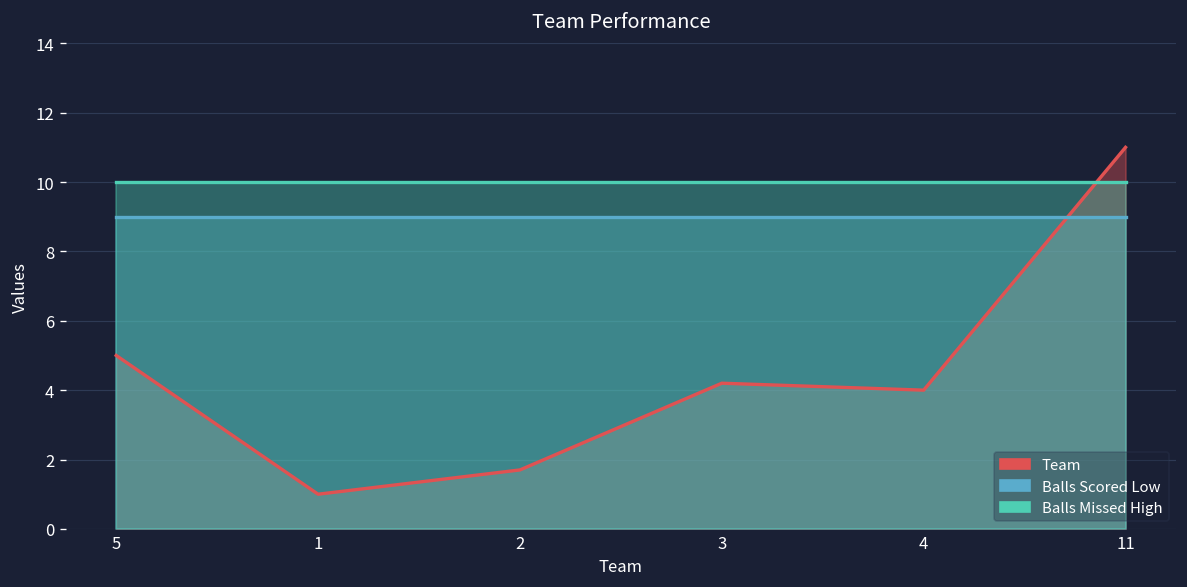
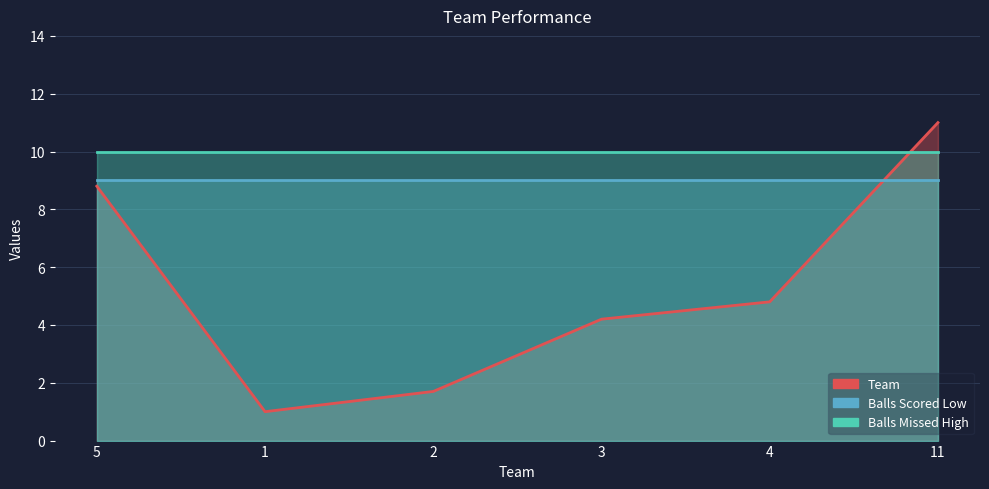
Team, 5: 5.0 -> 8.8
Team, 4: 4.0 -> 4.8
